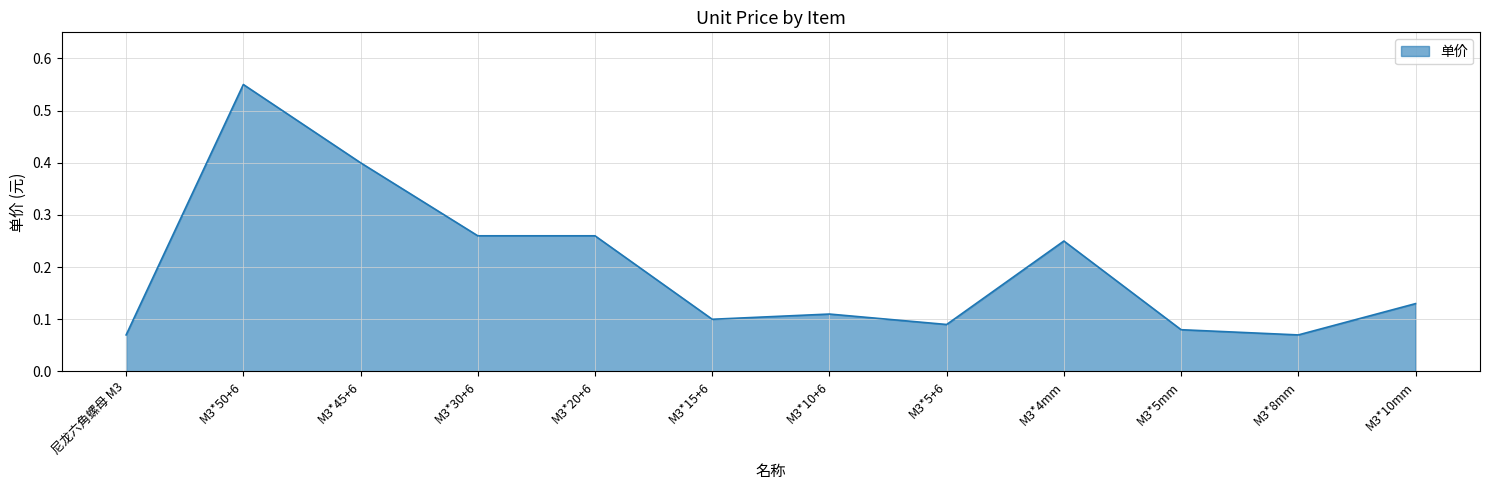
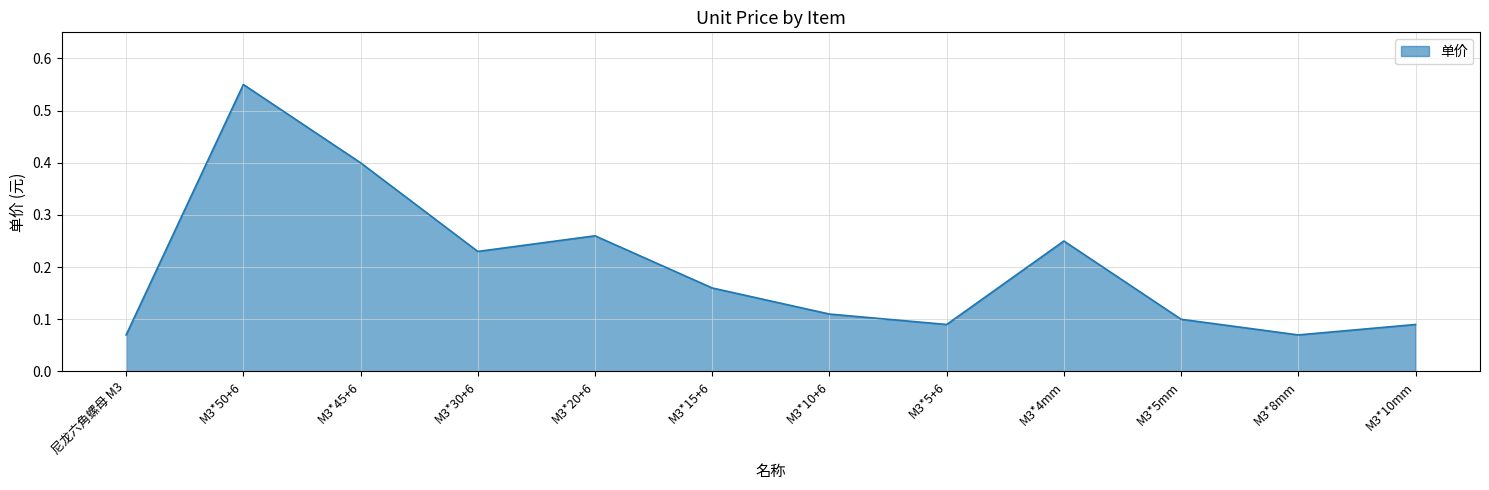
M3*30+6: 0.26 -> 0.23
M3*15+6: 0.10 -> 0.16
M3*5mm: 0.08 -> 0.10
M3*10mm: 0.13 -> 0.09
